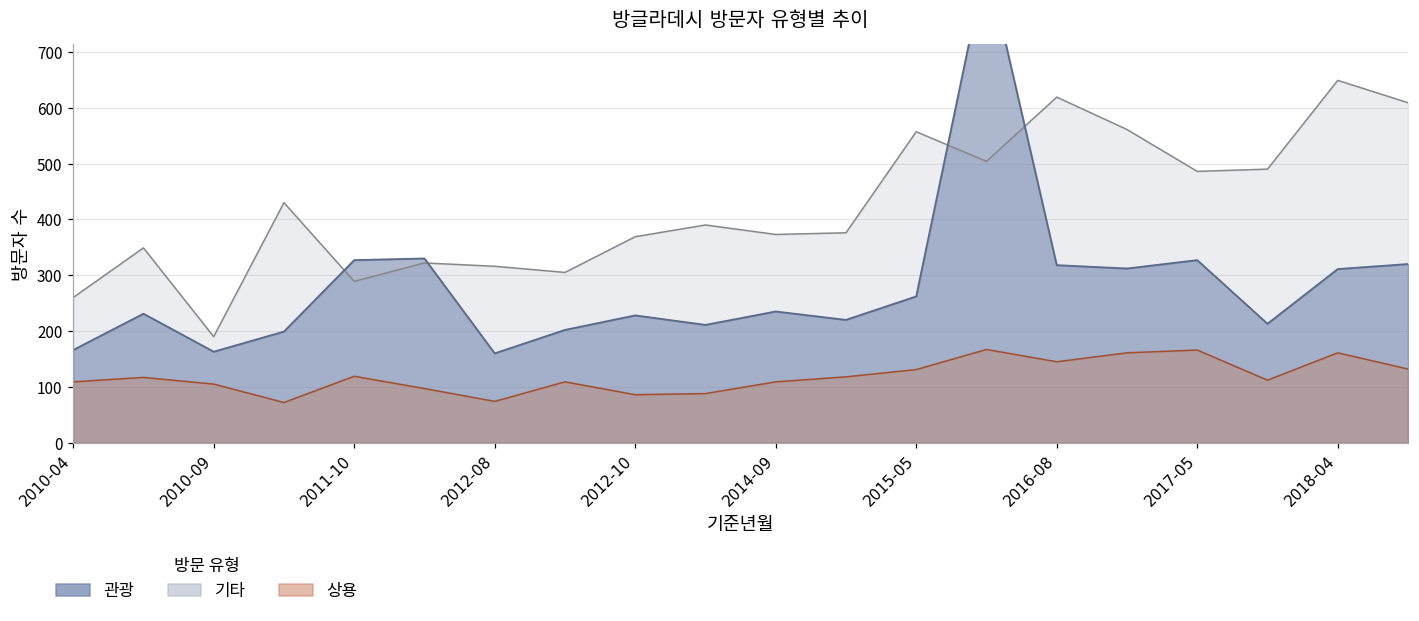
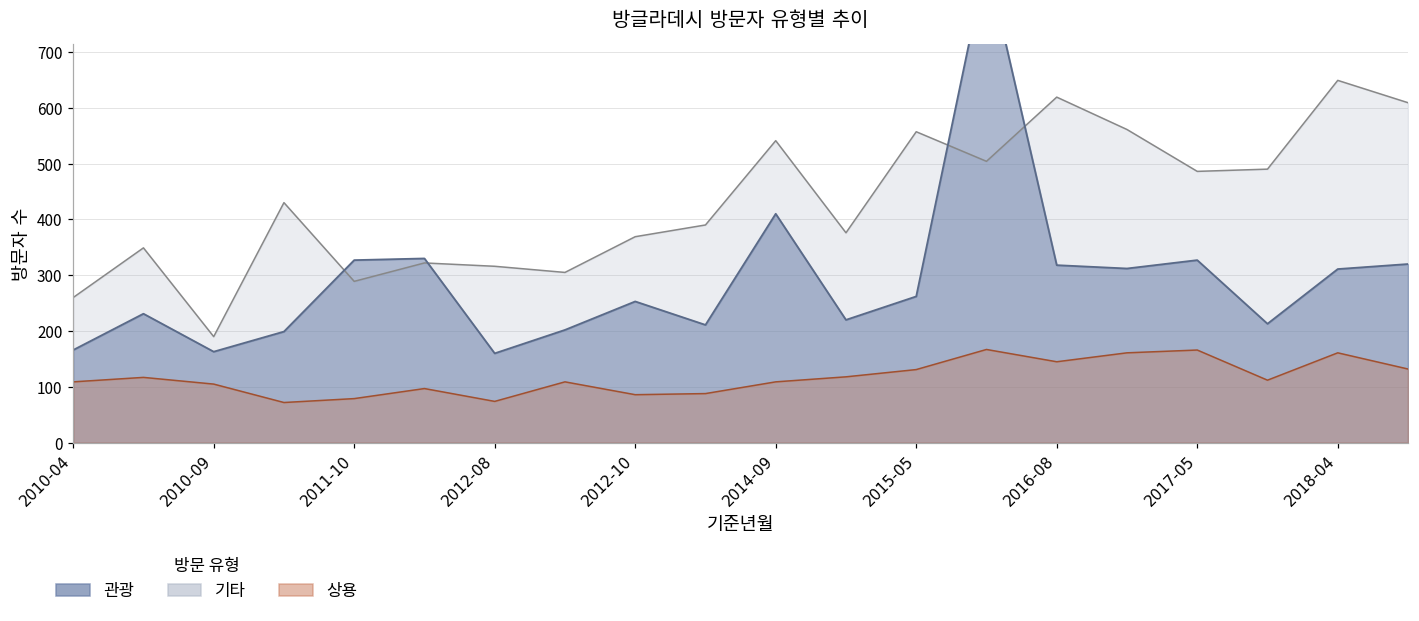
상용, 2011-10: 120 -> 80
관광, 2012-10: 230 -> 250
기타, 2014-09: 370 -> 540
관광, 2014-09: 240 -> 410
